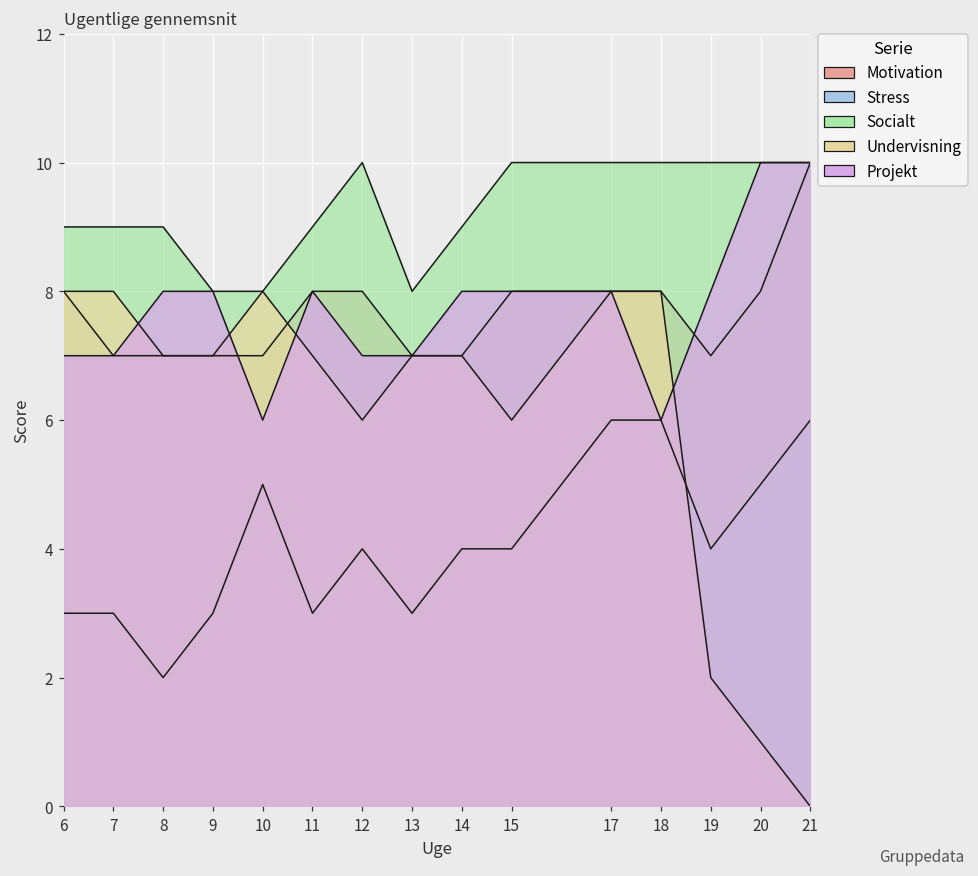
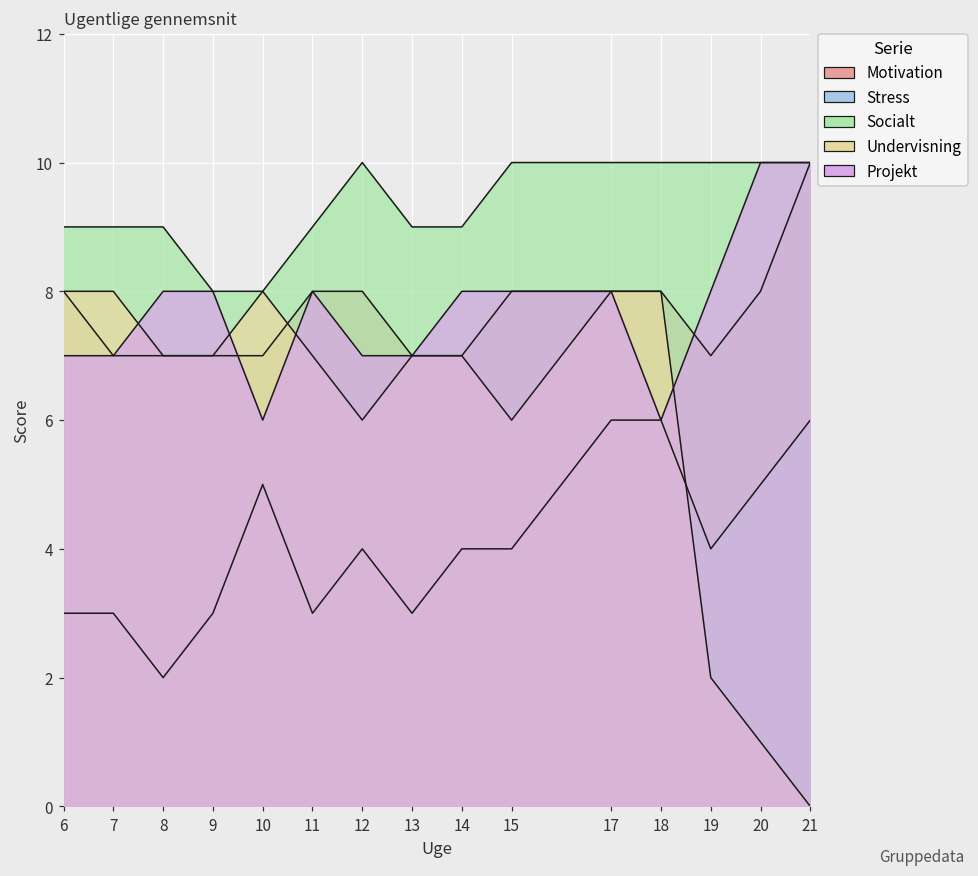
Socialt, 13: 8 -> 9
